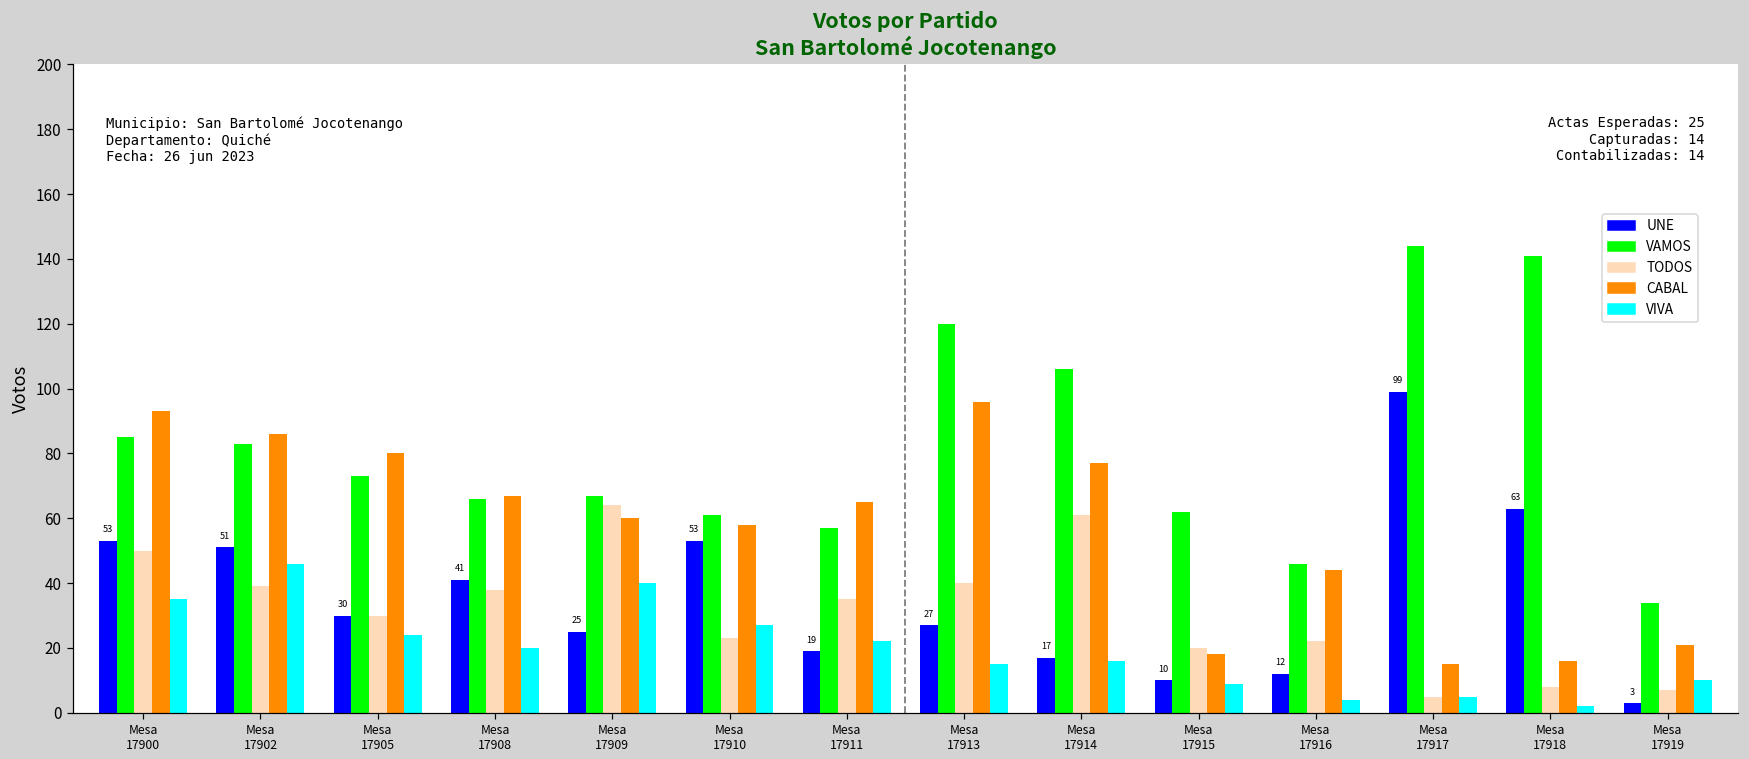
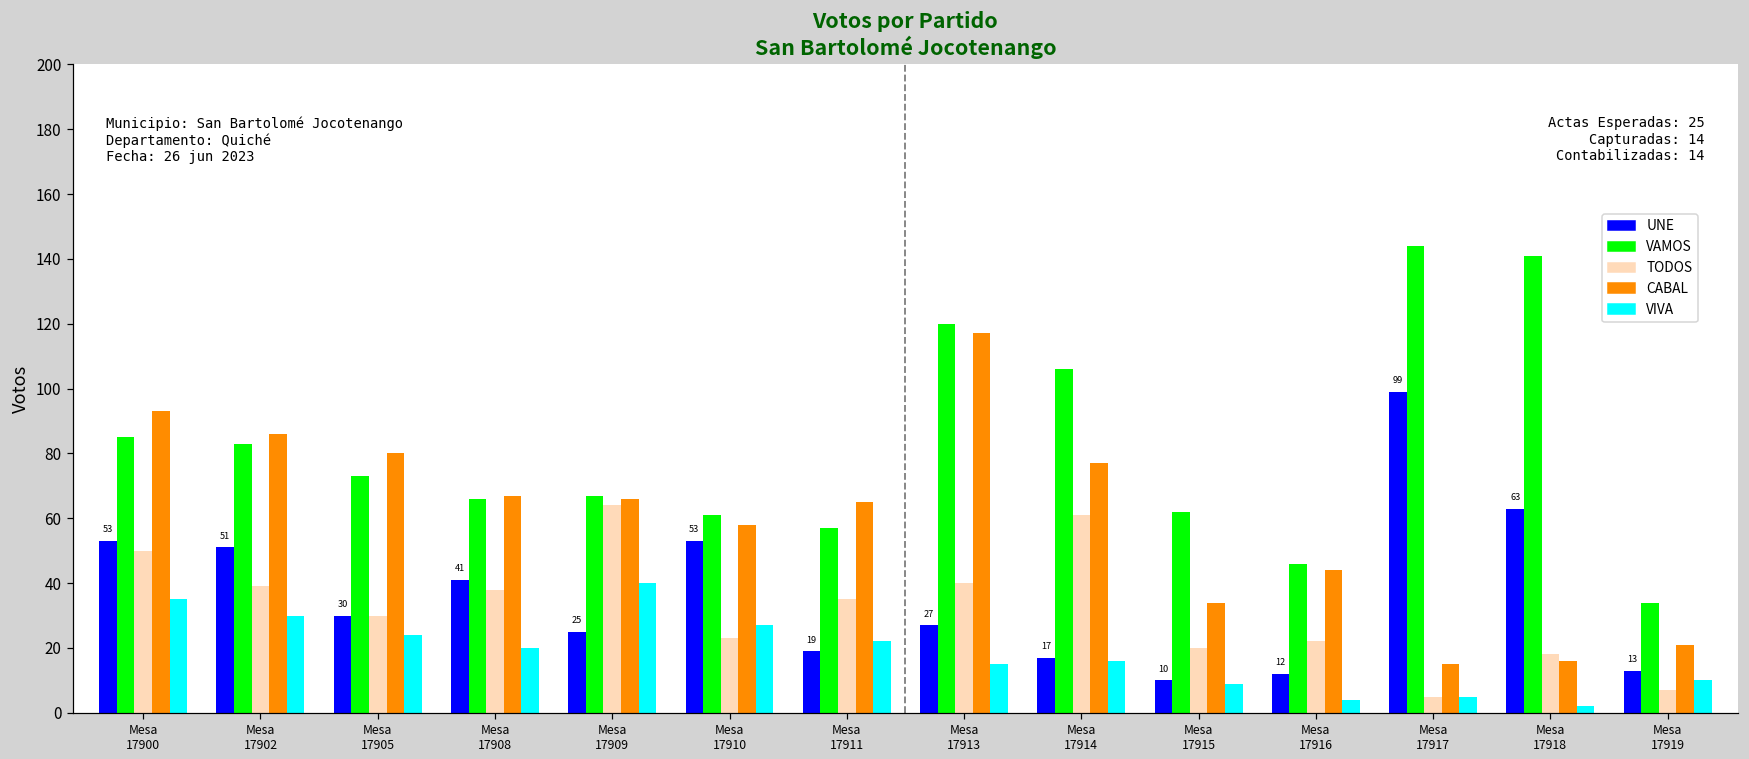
VIVA, Mesa 17902: 46 -> 30
CABAL, Mesa 17909: 60 -> 66
CABAL, Mesa 17913: 96 -> 117
CABAL, Mesa 17915: 18 -> 34
TODOS, Mesa 17918: 8 -> 18
UNE, Mesa 17919: 3 -> 13
